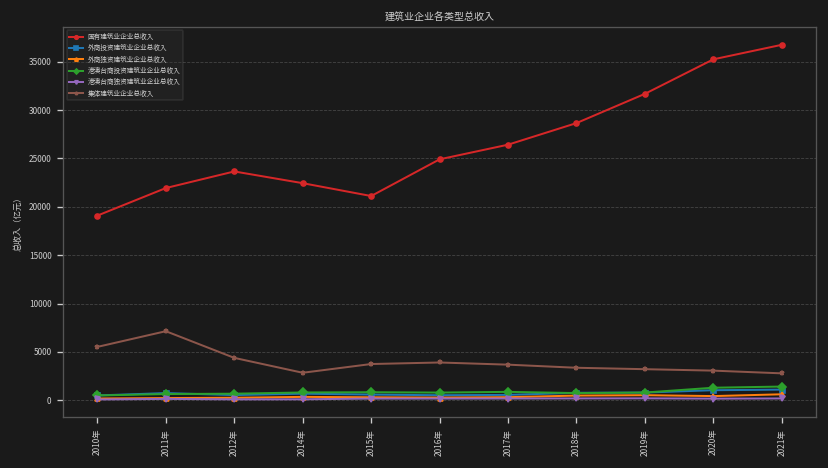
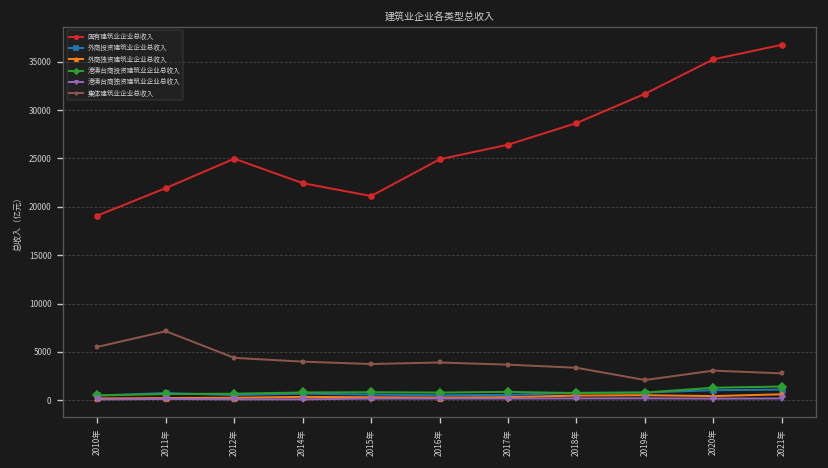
国有建筑业企业总收入, 2012年: 24000 -> 25000
集体建筑业企业总收入, 2014年: 3000 -> 4000
集体建筑业企业总收入, 2019年: 3000 -> 2000
